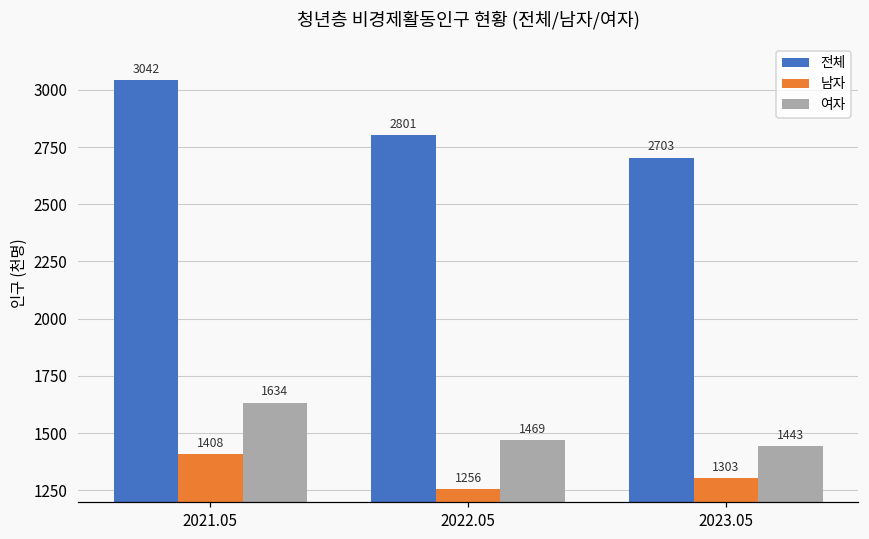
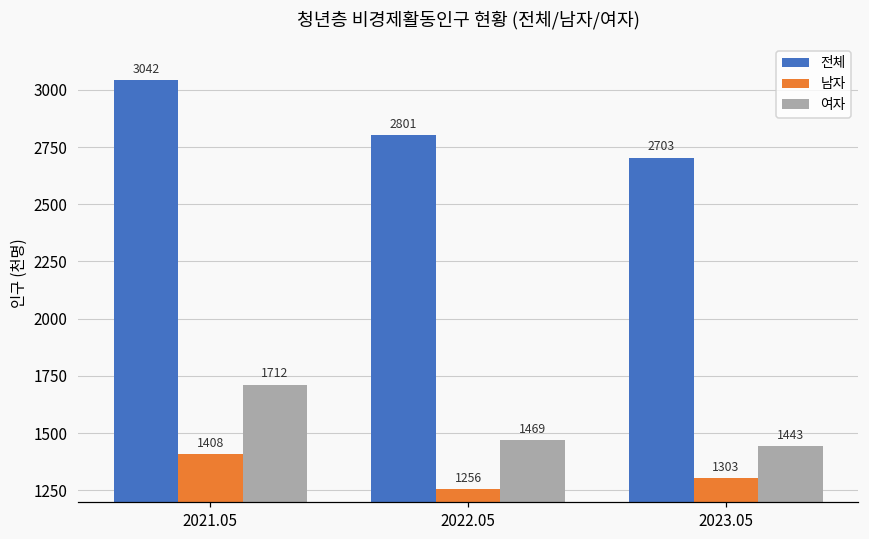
여자, 2021.05: 1634 -> 1712
